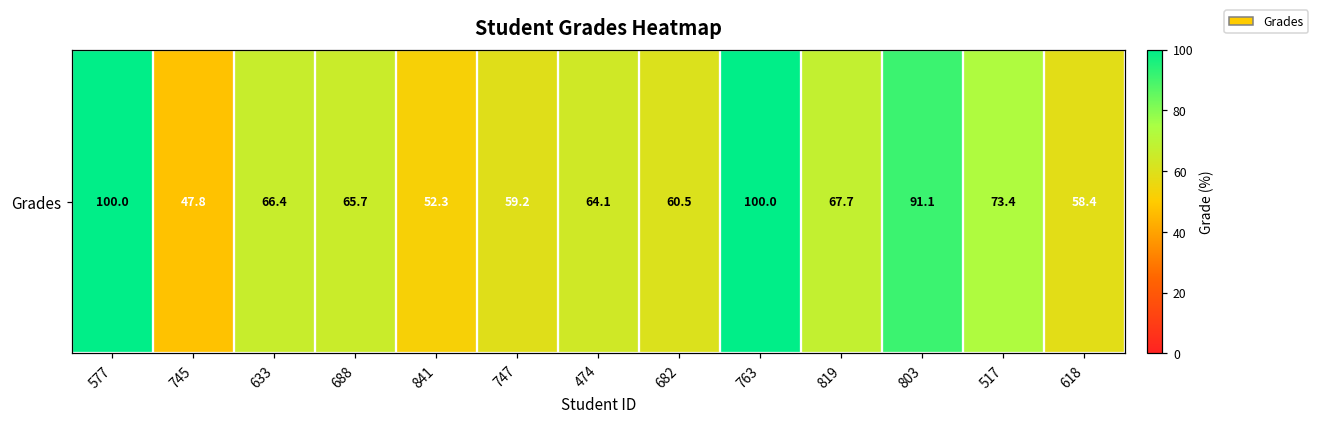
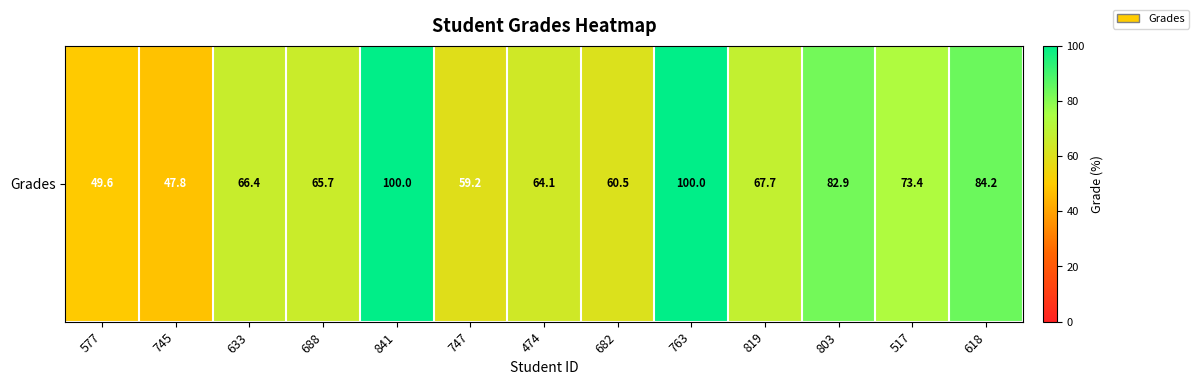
Grades, 577: 100.0 -> 49.6
Grades, 841: 52.3 -> 100.0
Grades, 803: 91.1 -> 82.9
Grades, 618: 58.4 -> 84.2
